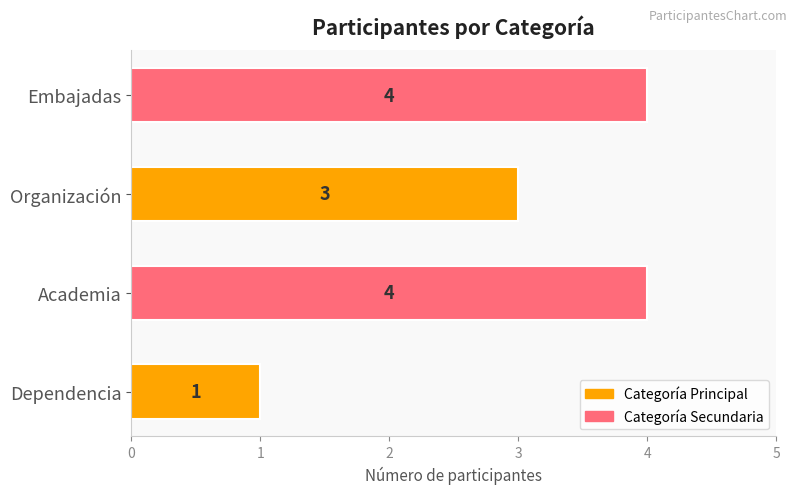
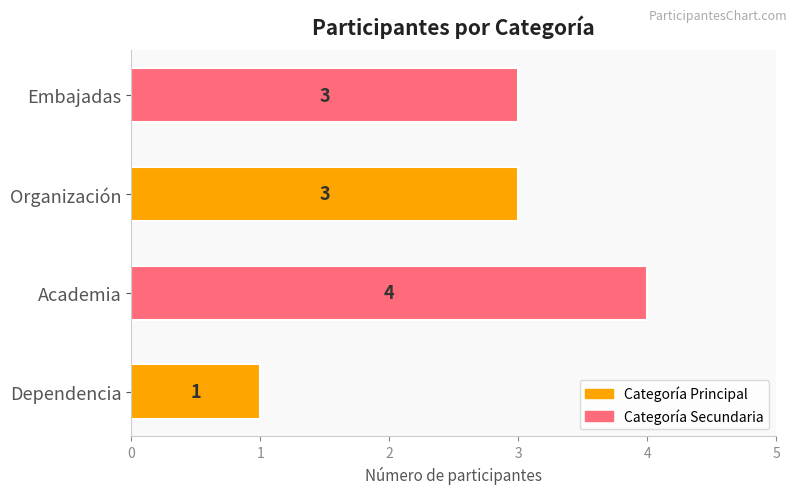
Embajadas: 4 -> 3
